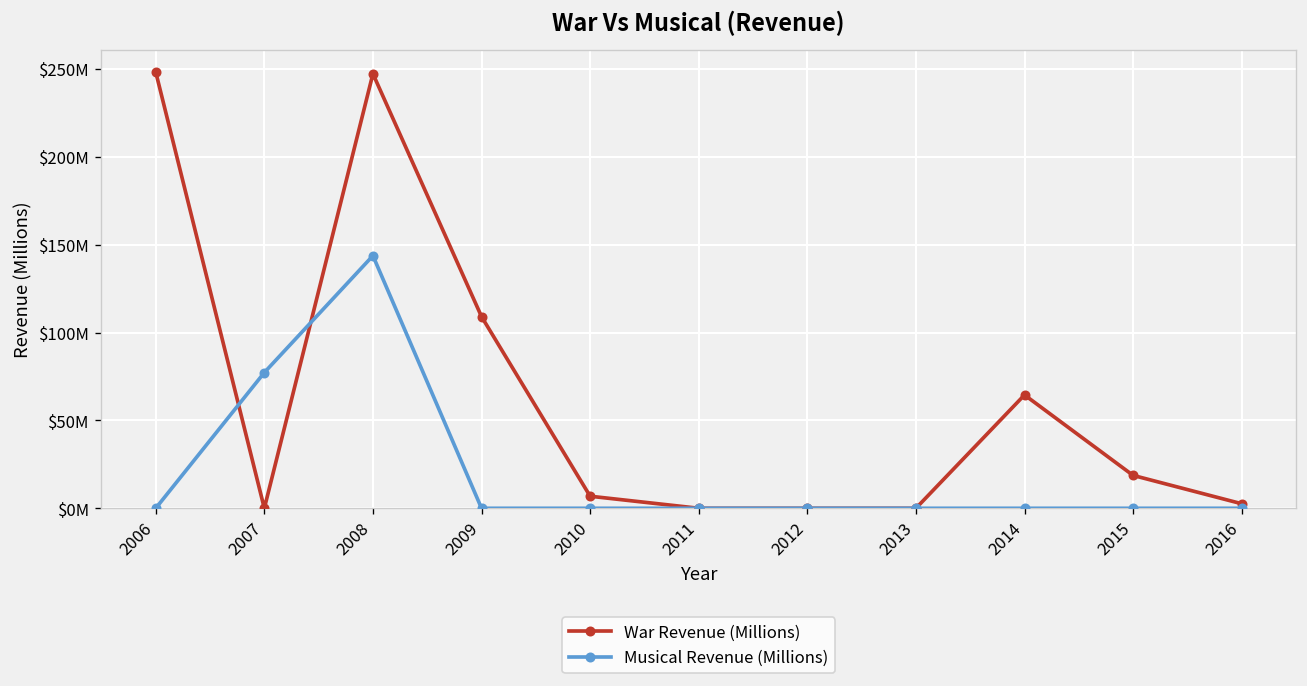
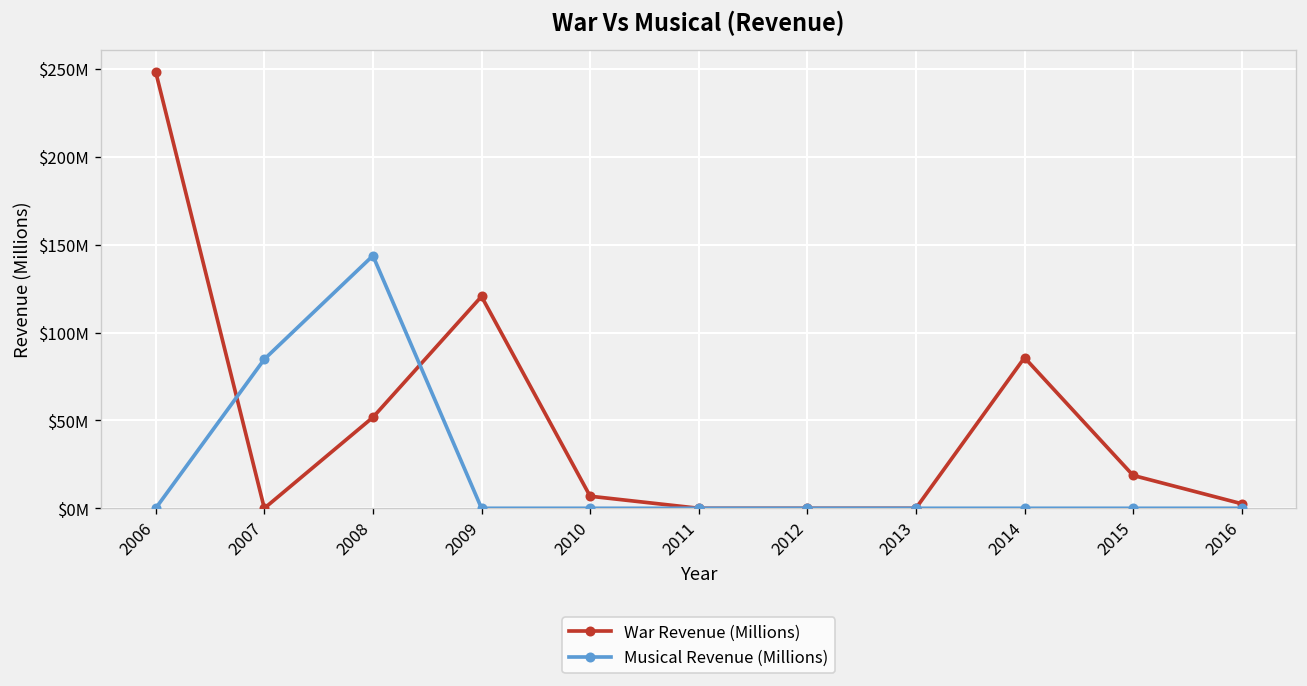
Musical Revenue (Millions), 2007: $77000000 -> $85000000
War Revenue (Millions), 2008: $247000000 -> $52000000
War Revenue (Millions), 2009: $109000000 -> $121000000
War Revenue (Millions), 2014: $64000000 -> $86000000
